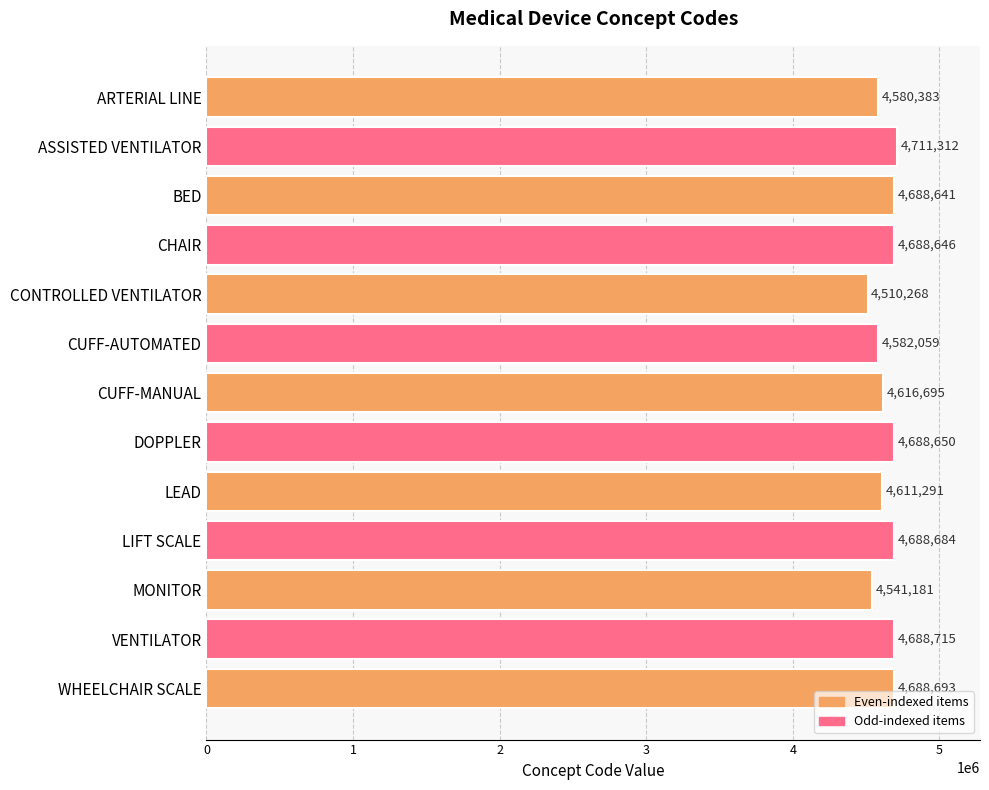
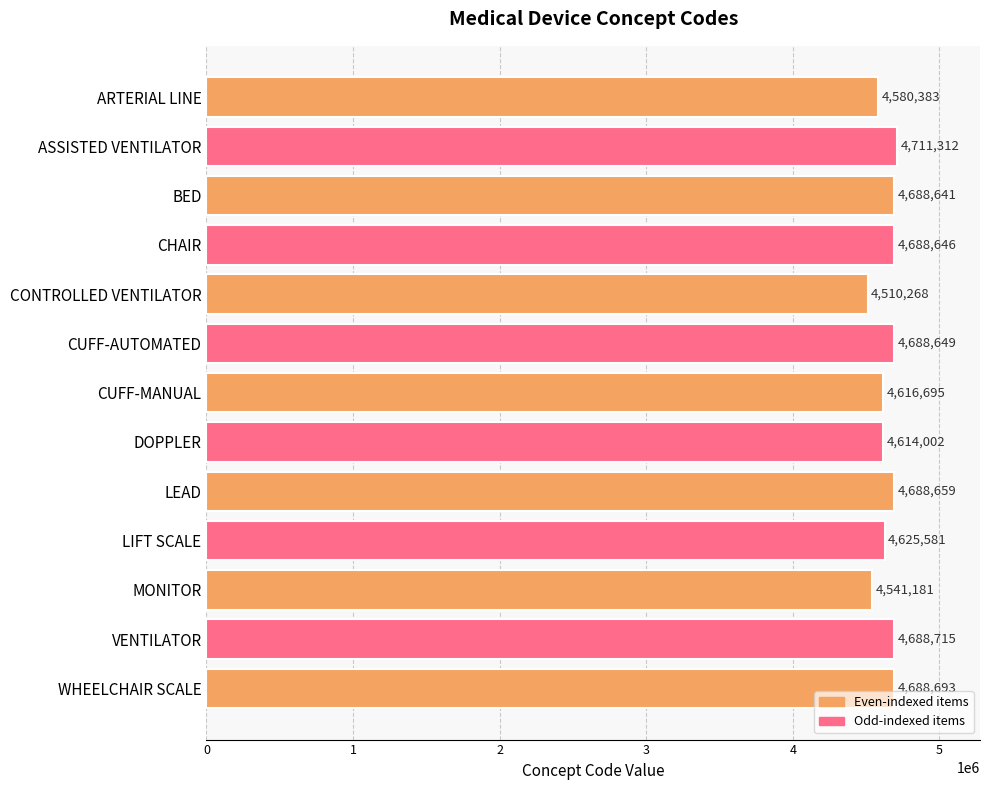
CUFF-AUTOMATED: 4,582,059 -> 4,688,649
DOPPLER: 4,688,650 -> 4,614,002
LEAD: 4,611,291 -> 4,688,659
LIFT SCALE: 4,688,684 -> 4,625,581
